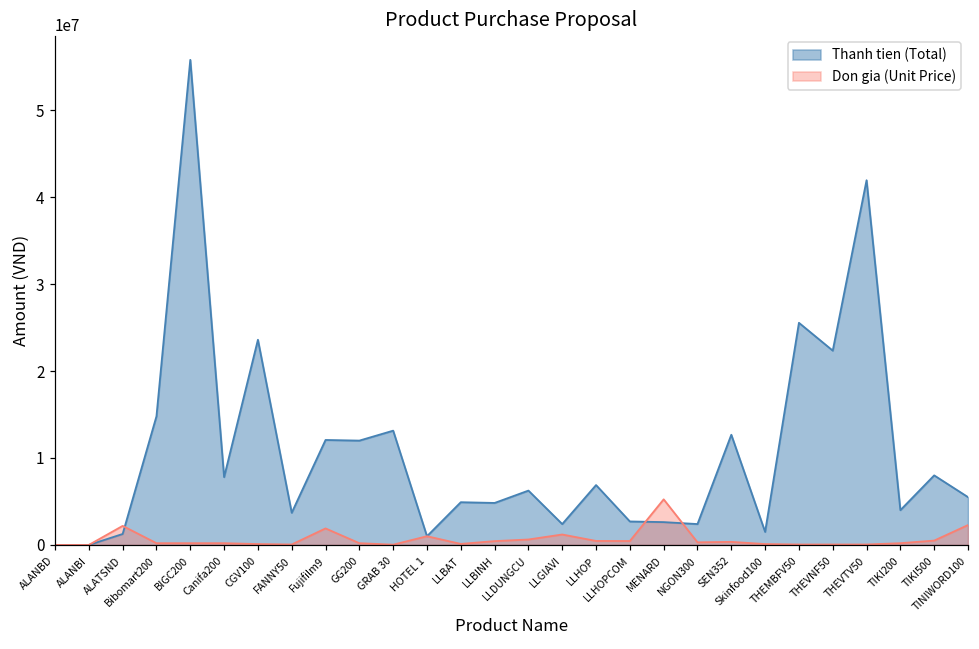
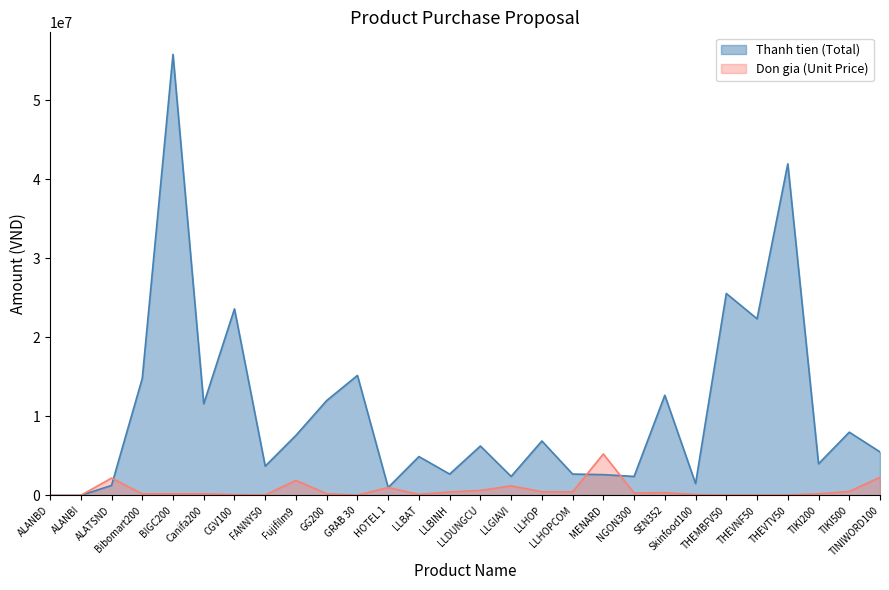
Thanh tien (Total), Canifa200: 8000000 -> 12000000
Thanh tien (Total), Fujifilm9: 12000000 -> 8000000
Thanh tien (Total), GRAB 30: 13000000 -> 15000000
Thanh tien (Total), LLBINH: 5000000 -> 3000000
